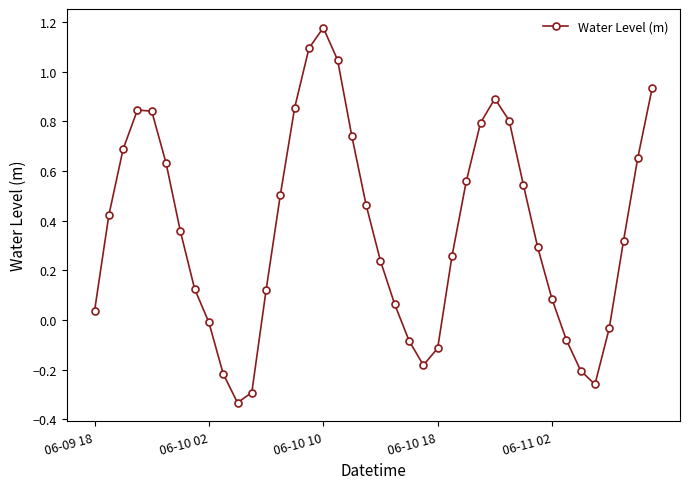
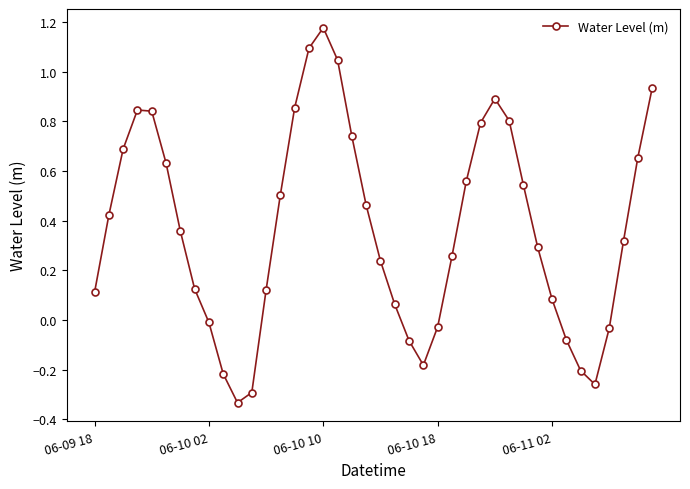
06-09 18: 0.04 -> 0.11
06-10 18: -0.11 -> -0.03
